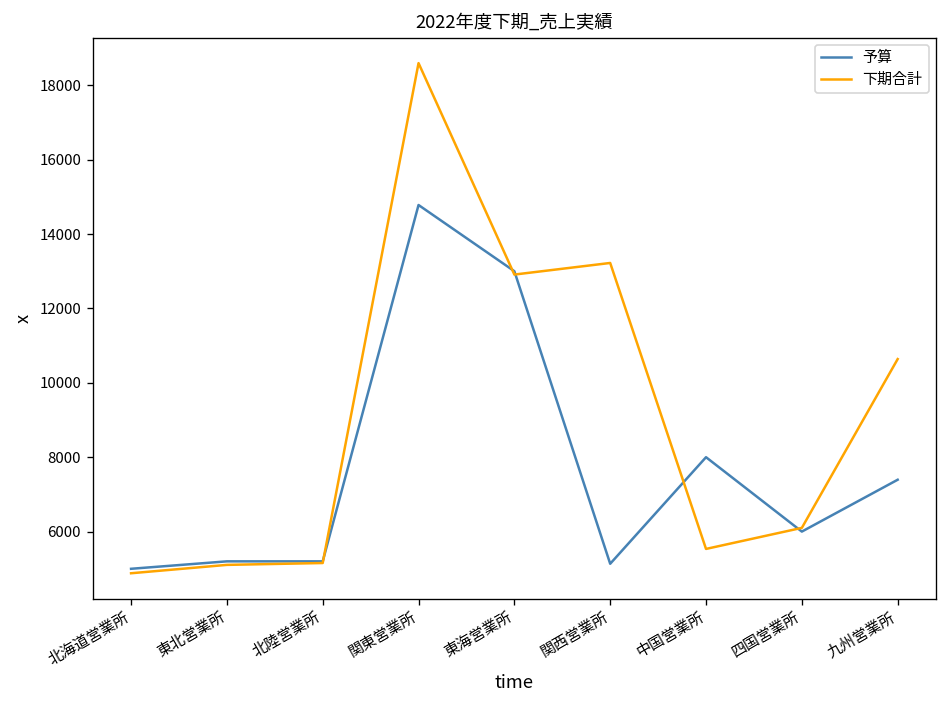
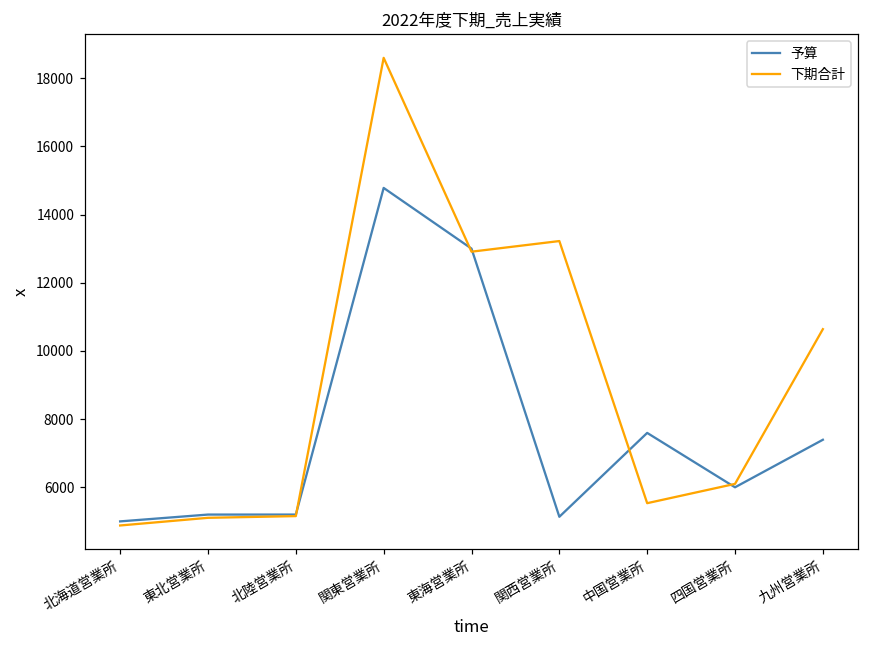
予算, 中国営業所: 8000 -> 7600
